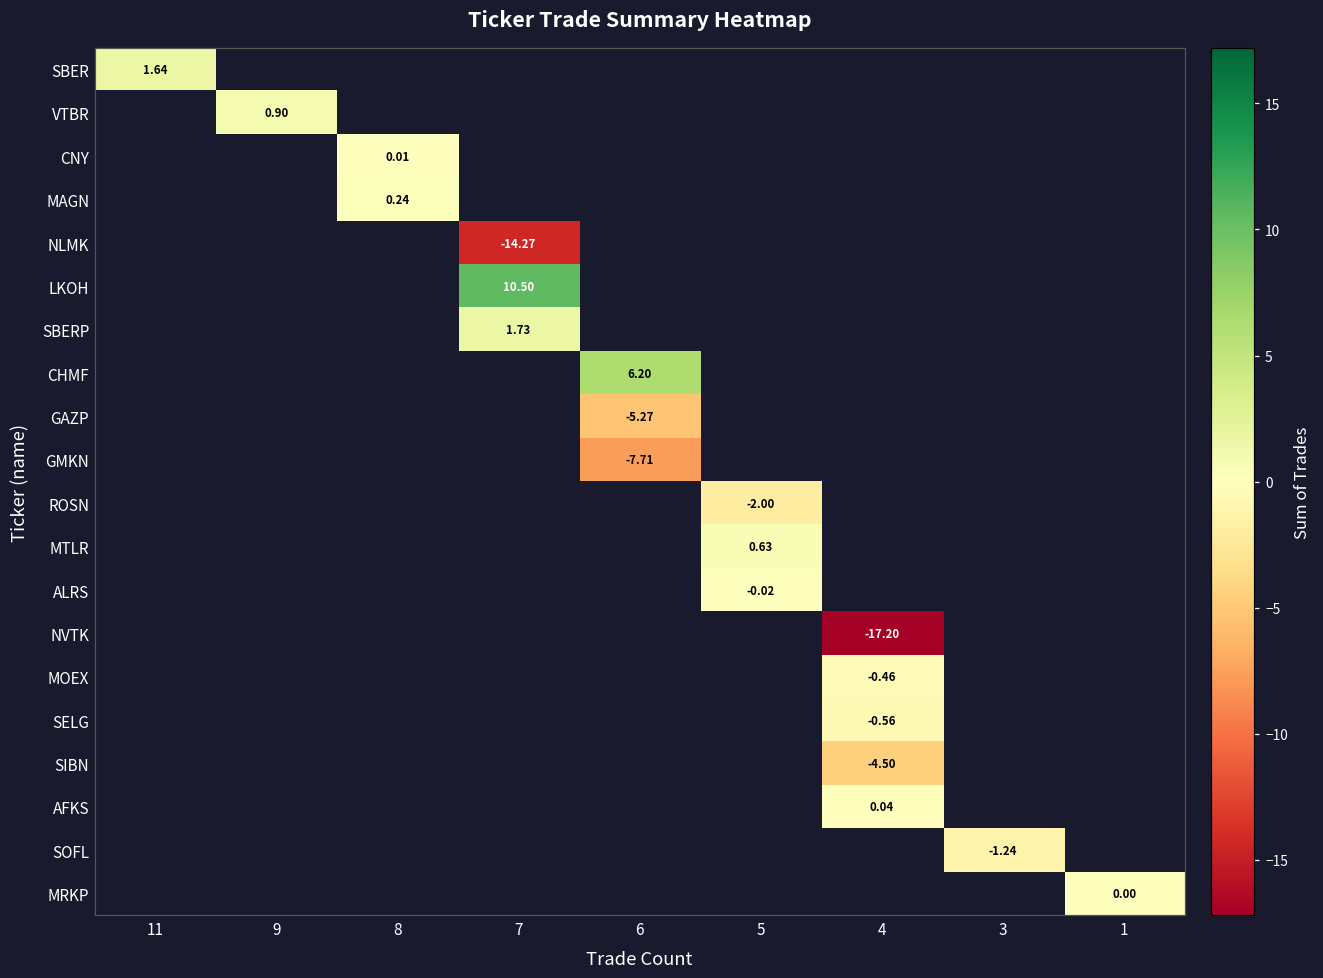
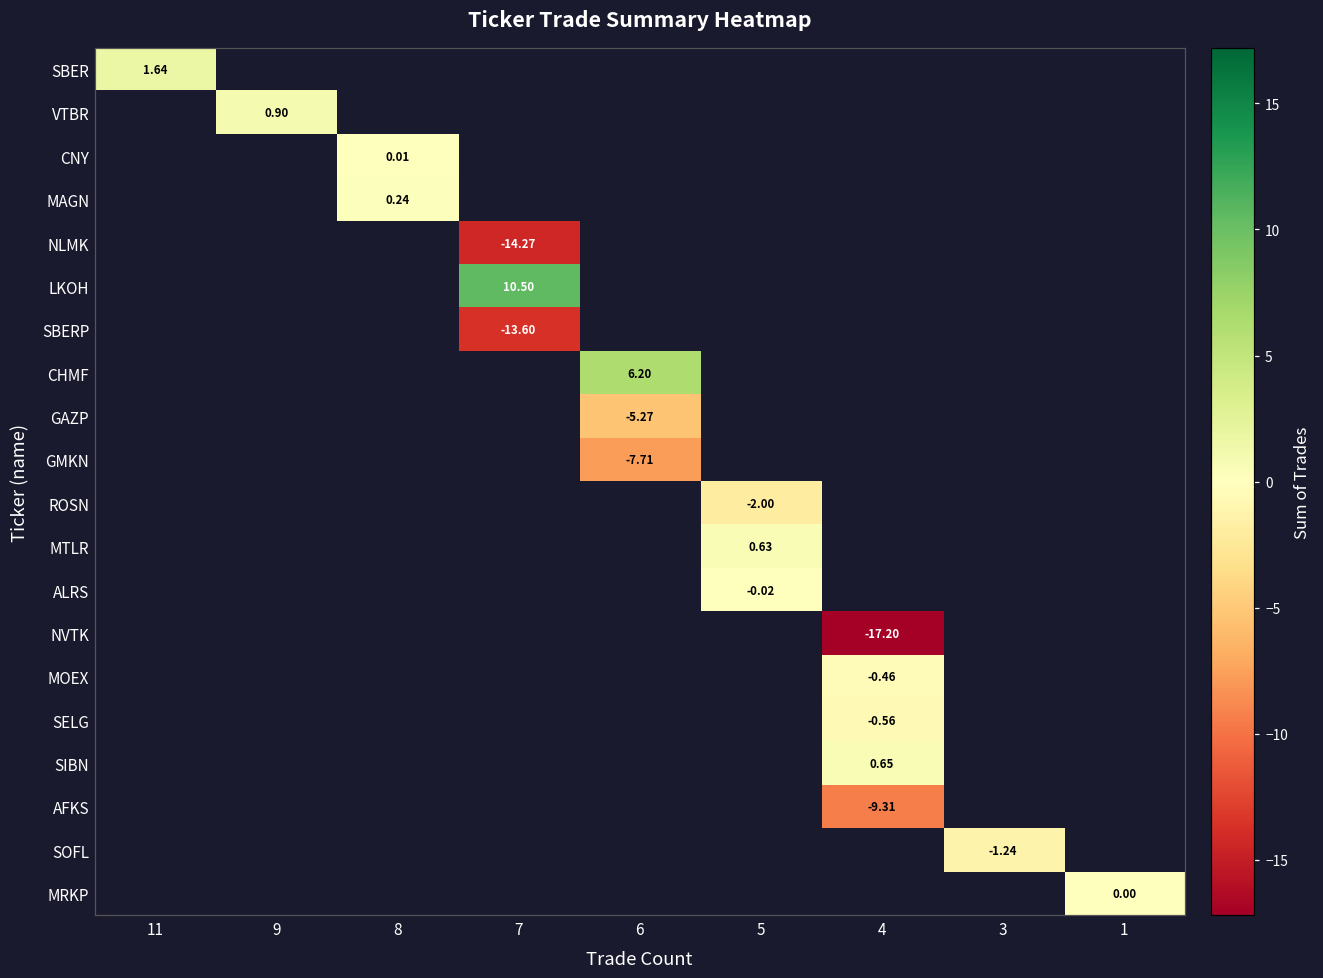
SBERP, 7: 1.73 -> -13.60
SIBN, 4: -4.50 -> 0.65
AFKS, 4: 0.04 -> -9.31
